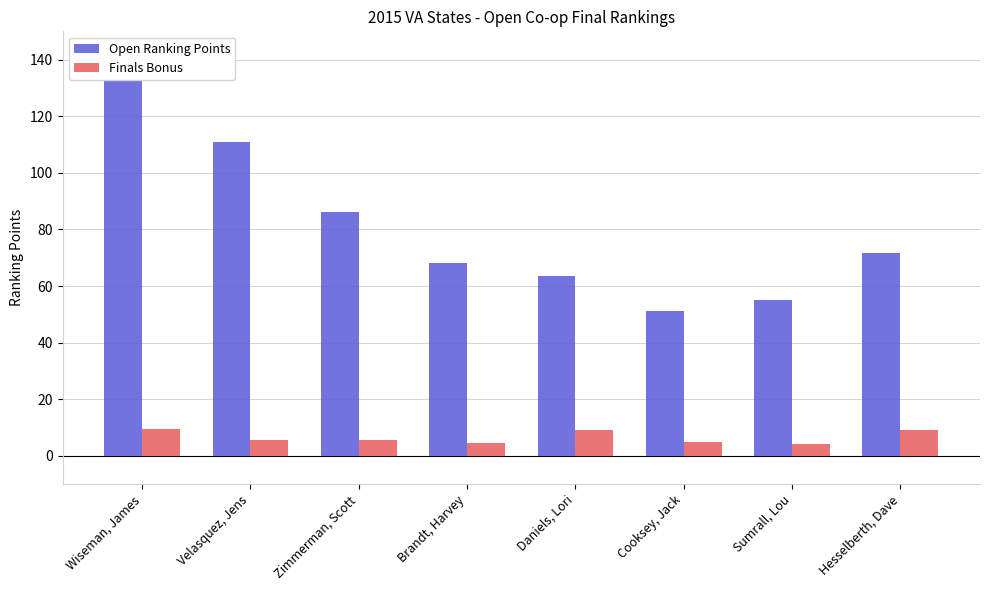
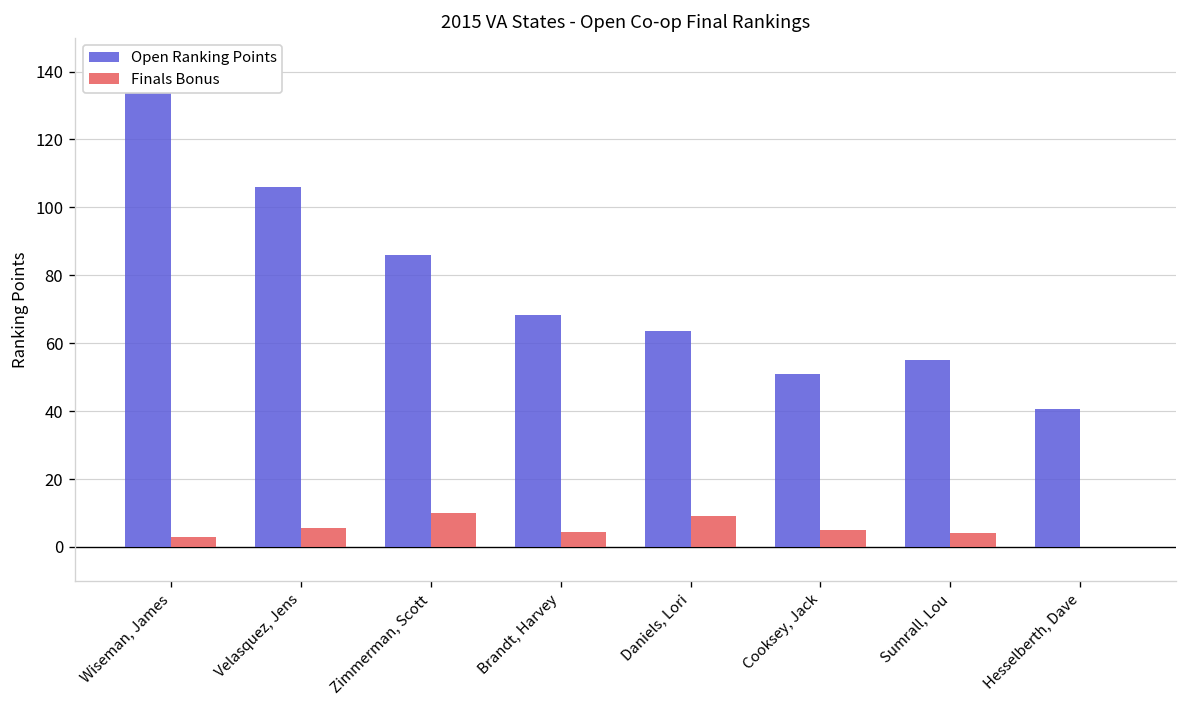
Finals Bonus, Wiseman, James: 10 -> 3
Open Ranking Points, Velasquez, Jens: 111 -> 106
Finals Bonus, Zimmerman, Scott: 6 -> 10
Open Ranking Points, Hesselberth, Dave: 72 -> 41
Finals Bonus, Hesselberth, Dave: 9 -> 0
